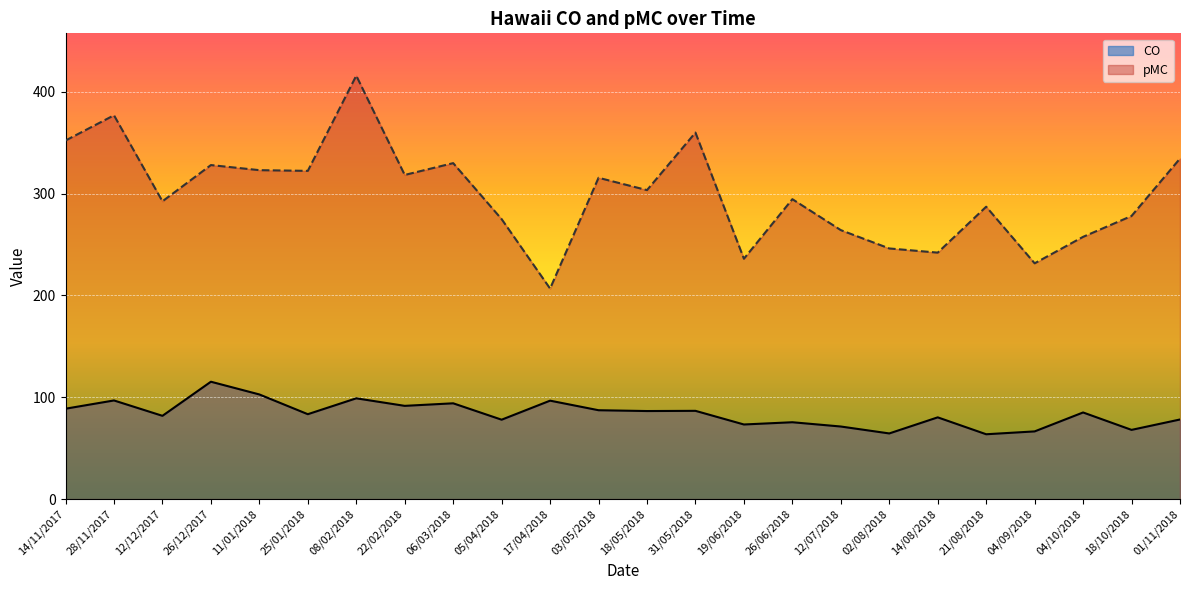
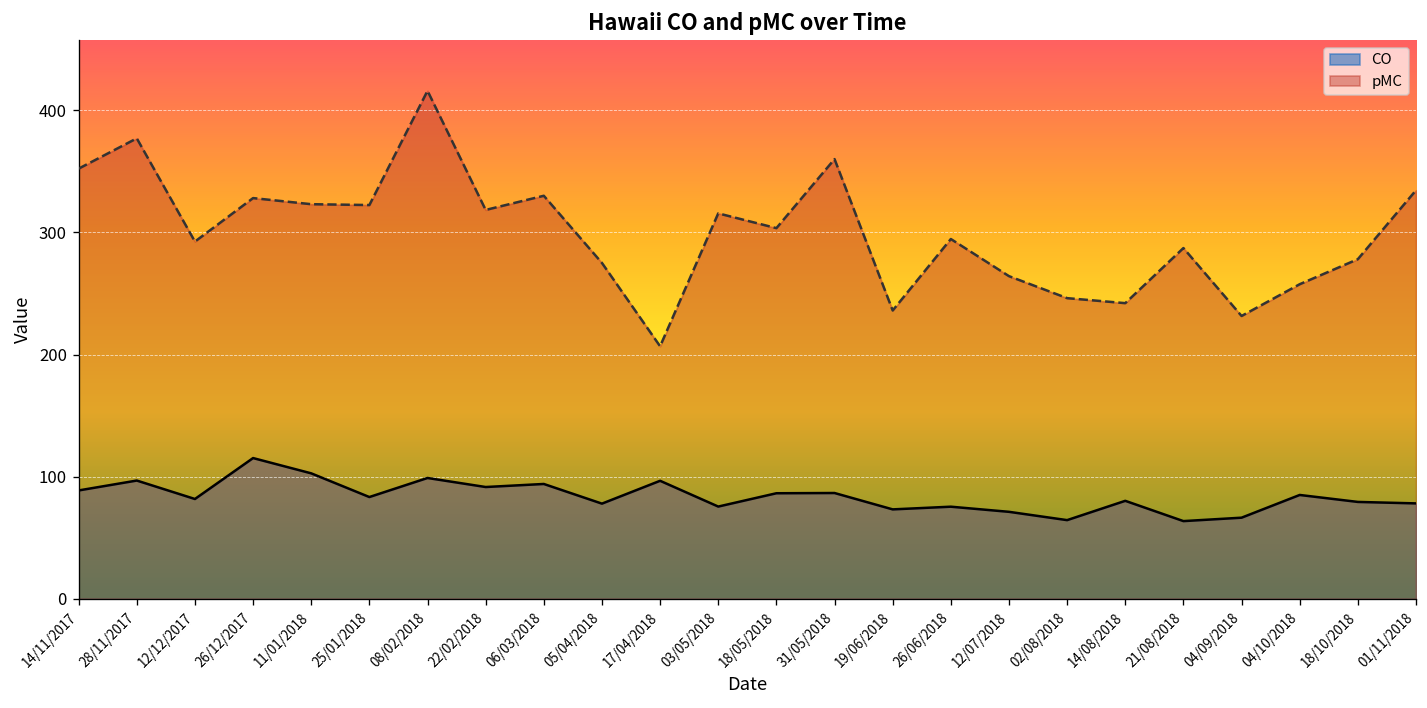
CO, 03/05/2018: 87 -> 76
CO, 18/10/2018: 68 -> 79
